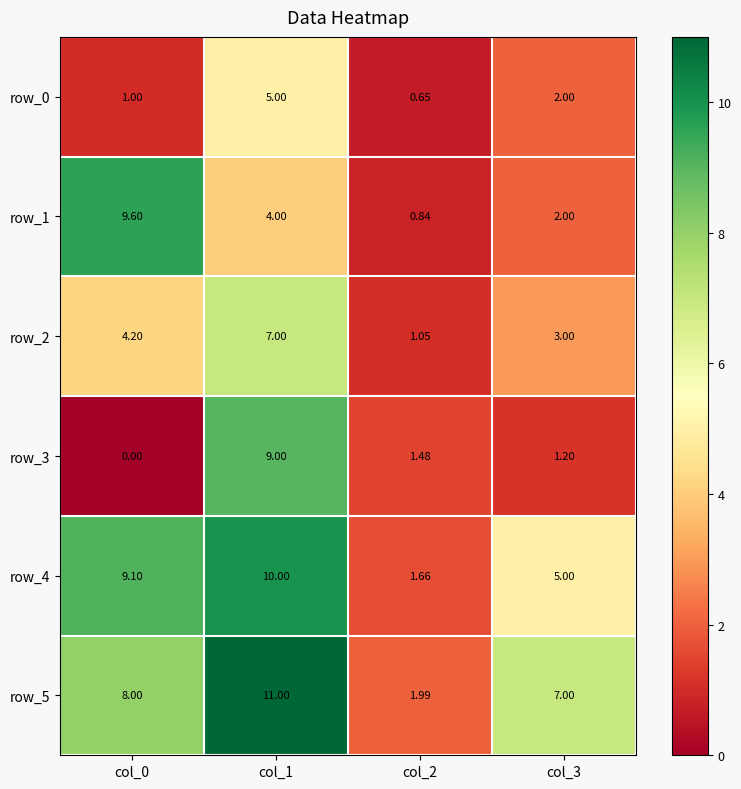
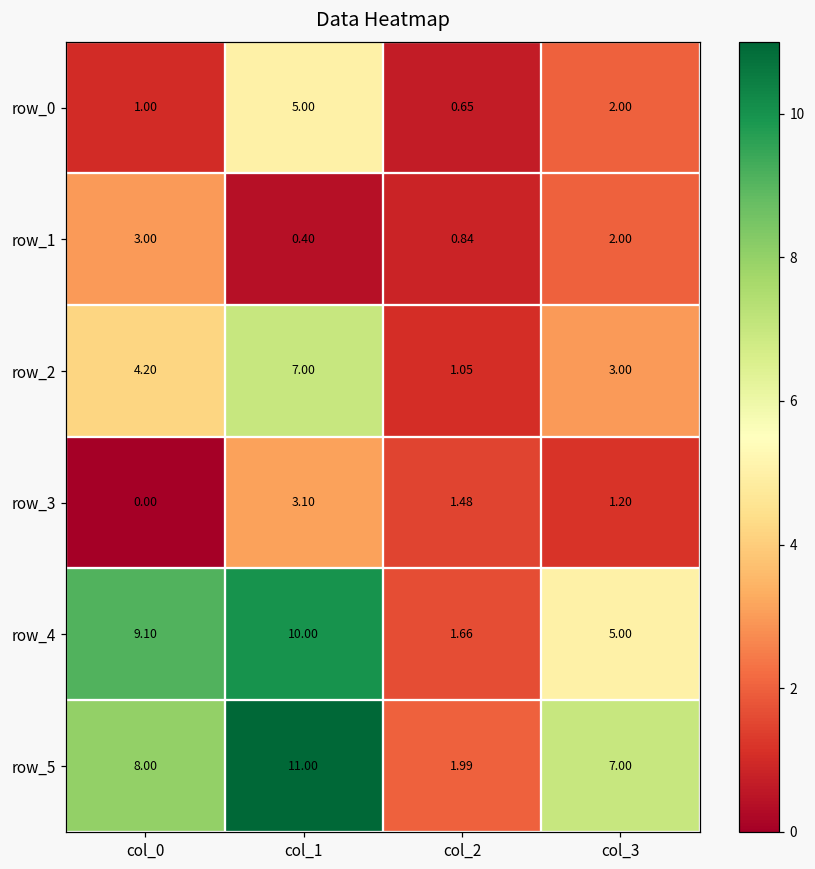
row_1, col_0: 9.60 -> 3.00
row_1, col_1: 4.00 -> 0.40
row_3, col_1: 9.00 -> 3.10
